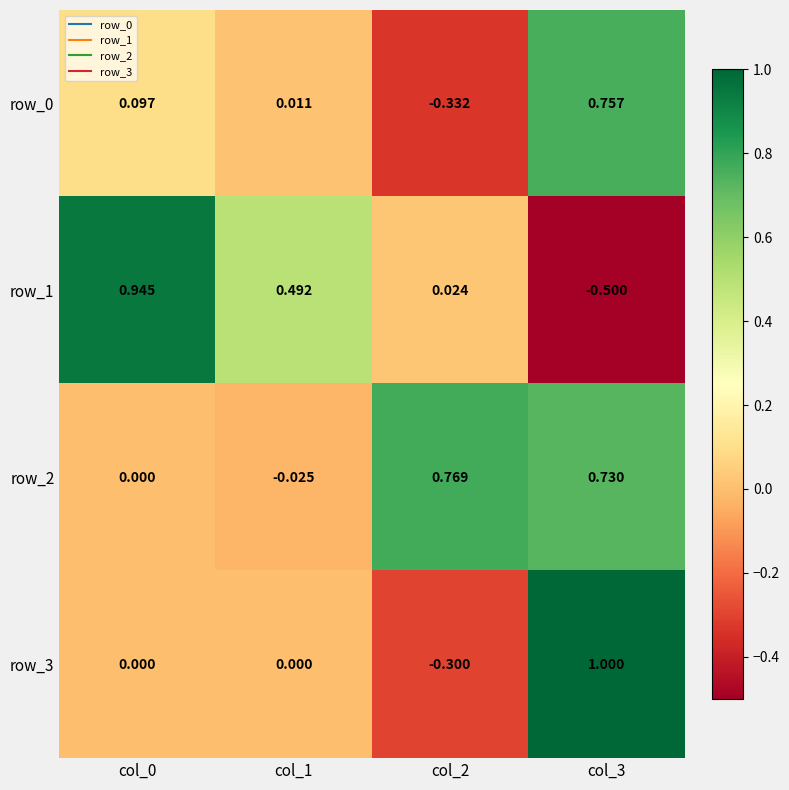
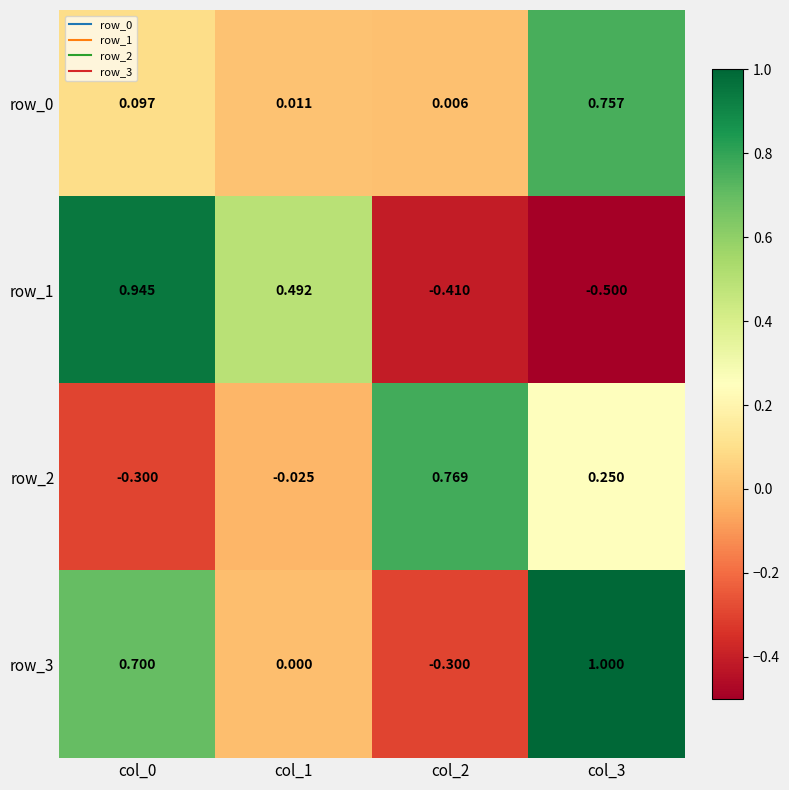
row_0, col_2: -0.332 -> 0.006
row_1, col_2: 0.024 -> -0.410
row_2, col_0: 0.000 -> -0.300
row_2, col_3: 0.730 -> 0.250
row_3, col_0: 0.000 -> 0.700
